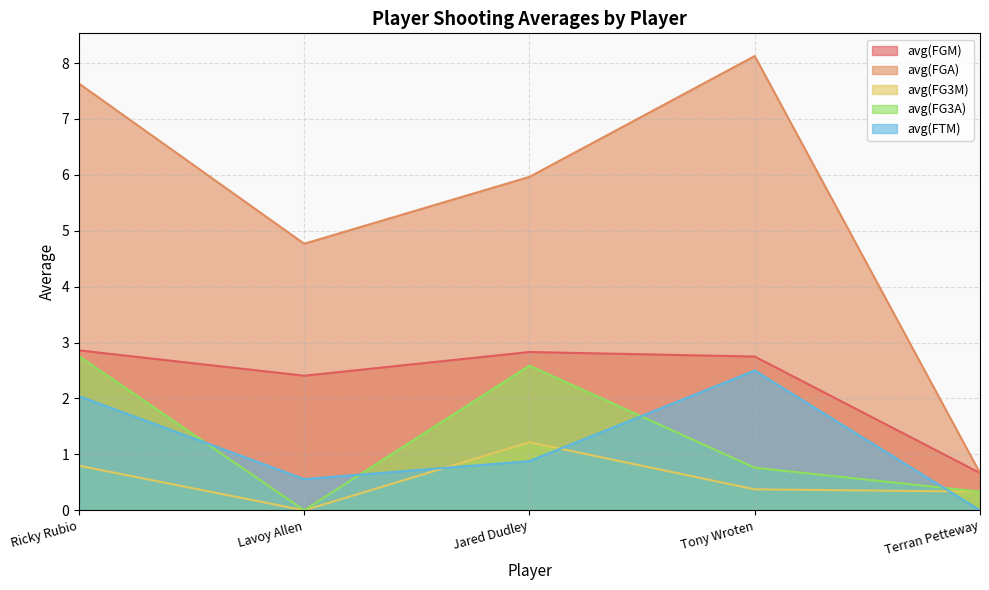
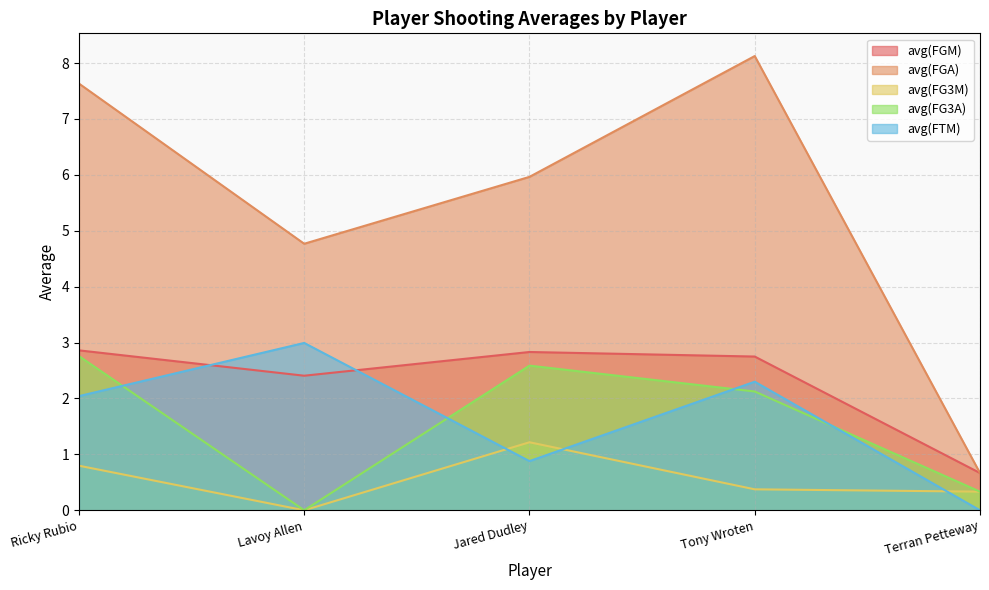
avg(FTM), Lavoy Allen: 0.6 -> 3.0
avg(FG3A), Tony Wroten: 0.8 -> 2.1
avg(FTM), Tony Wroten: 2.5 -> 2.3
